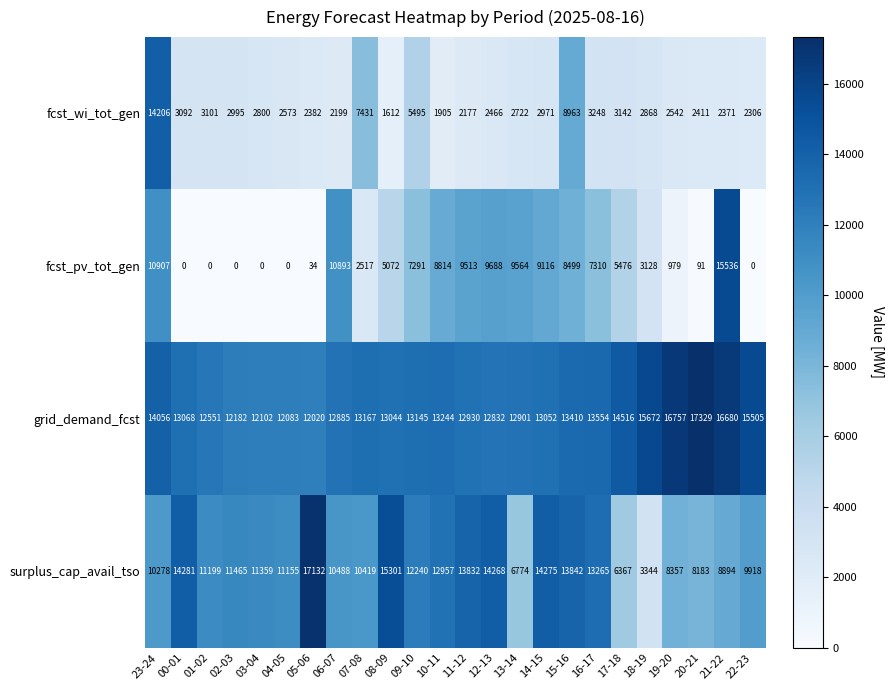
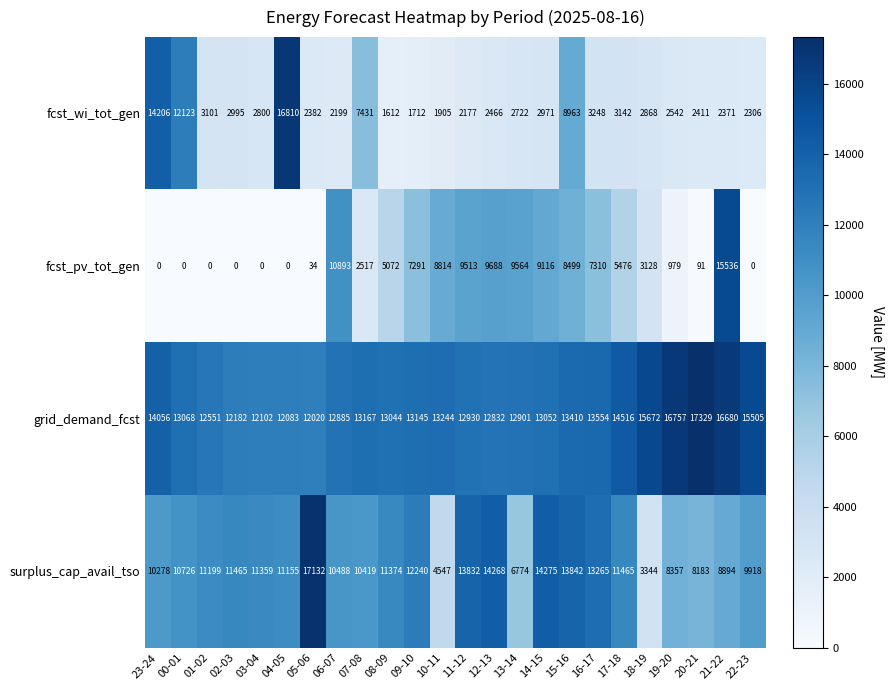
fcst_wi_tot_gen, 00-01: 3092 -> 12123
fcst_wi_tot_gen, 04-05: 2573 -> 16810
fcst_wi_tot_gen, 09-10: 5495 -> 1712
fcst_pv_tot_gen, 23-24: 10907 -> 0
surplus_cap_avail_tso, 00-01: 14281 -> 10726
surplus_cap_avail_tso, 08-09: 15301 -> 11374
surplus_cap_avail_tso, 10-11: 12957 -> 4547
surplus_cap_avail_tso, 17-18: 6367 -> 11465
